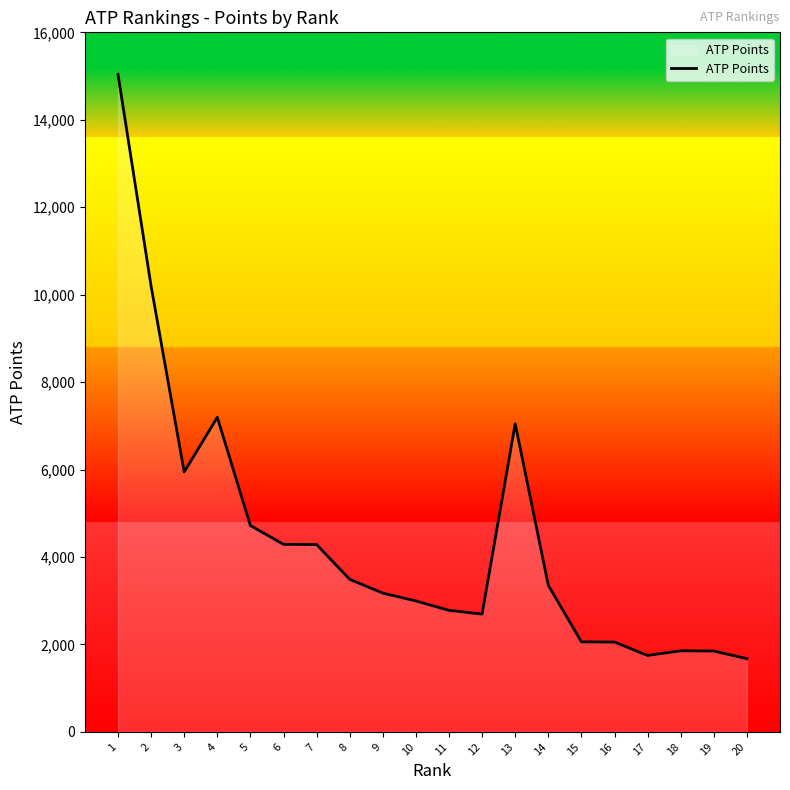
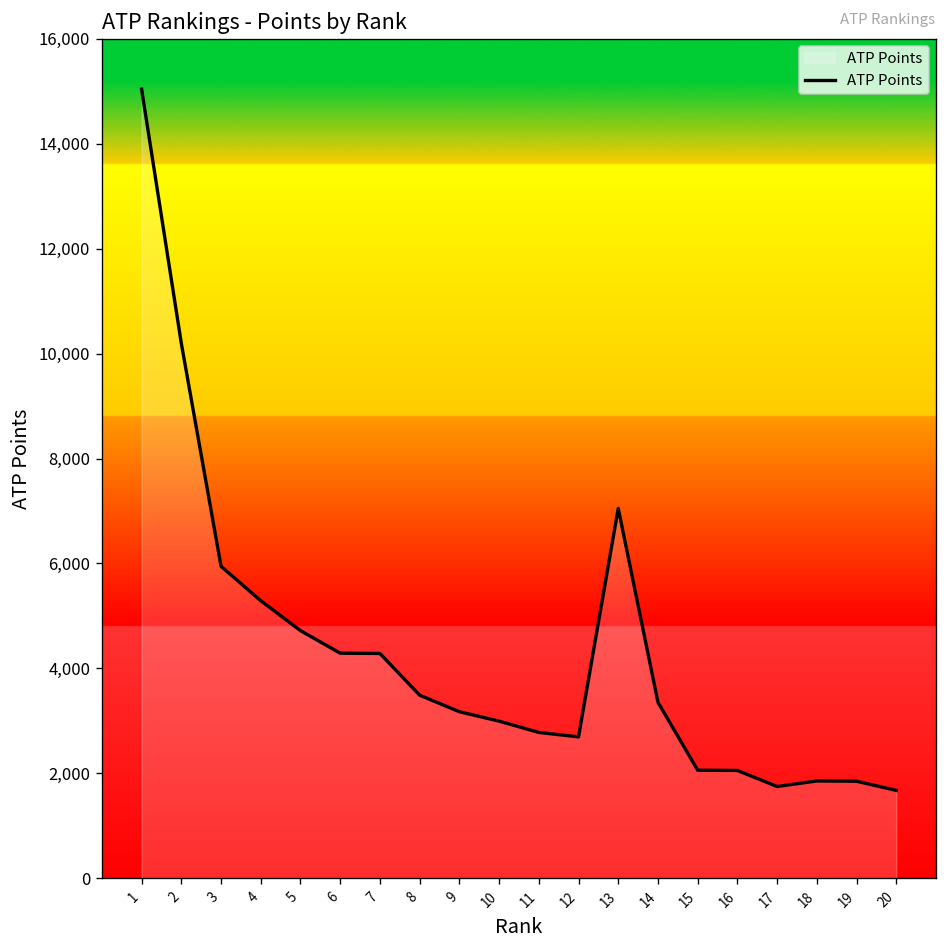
4: 7,200 -> 5,300
